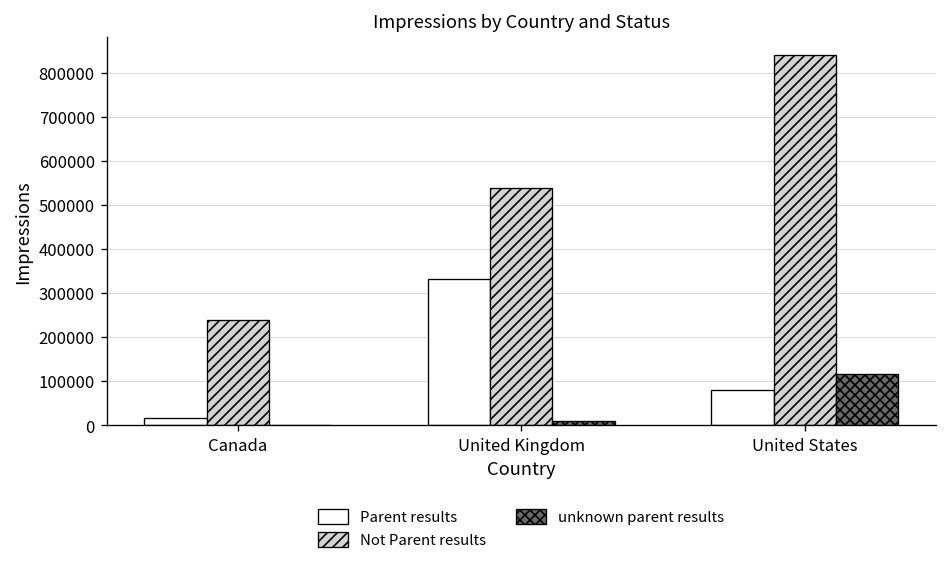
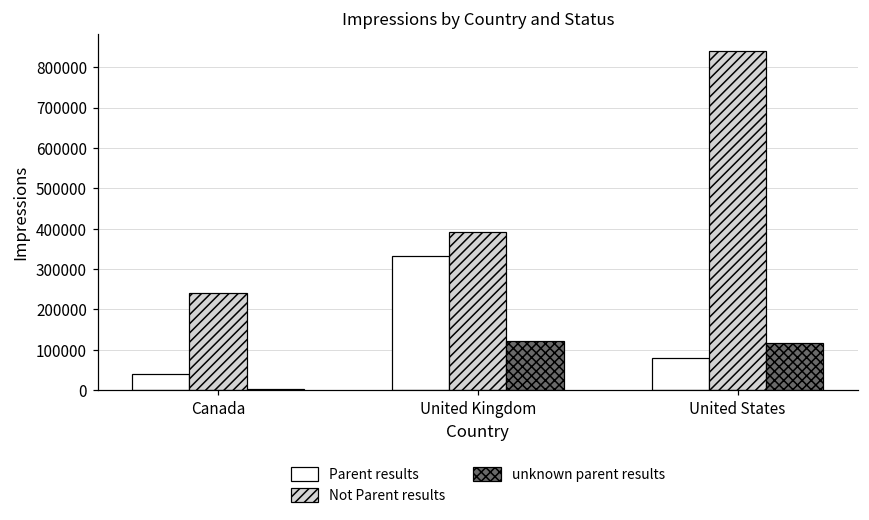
Parent results, Canada: 20000 -> 40000
Not Parent results, United Kingdom: 540000 -> 390000
unknown parent results, United Kingdom: 10000 -> 120000
